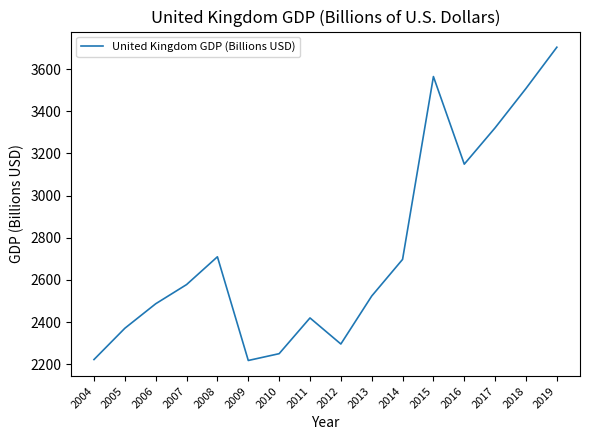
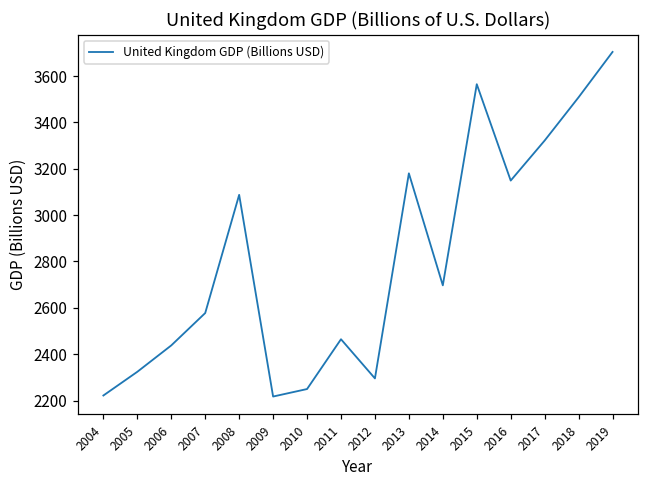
2005: 2370 -> 2320
2006: 2490 -> 2440
2008: 2710 -> 3090
2011: 2420 -> 2460
2013: 2520 -> 3180
